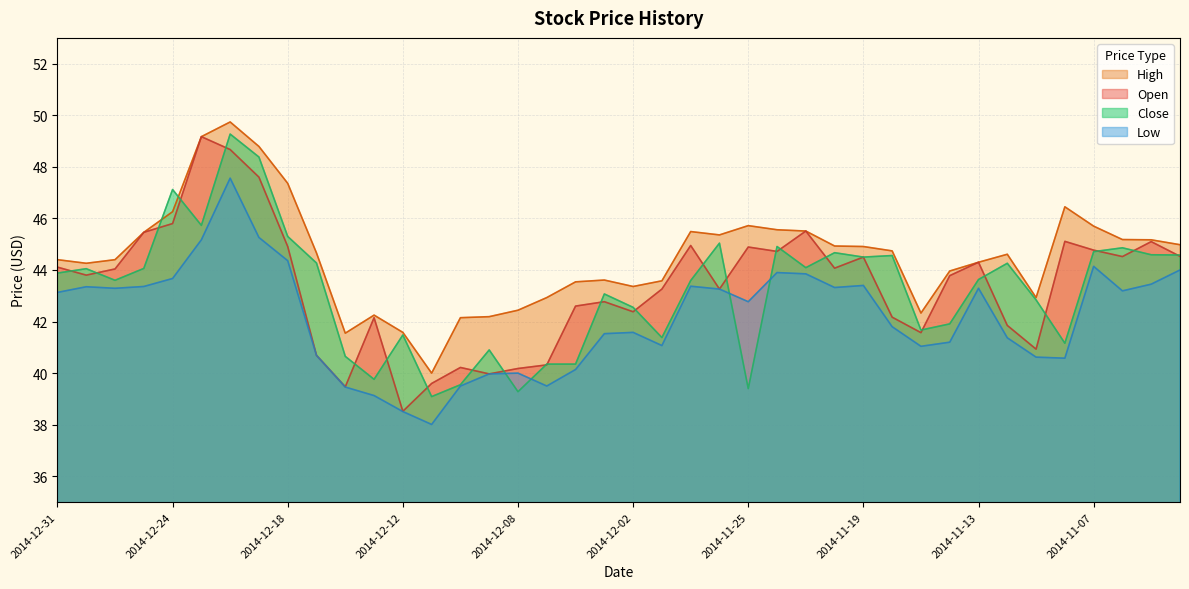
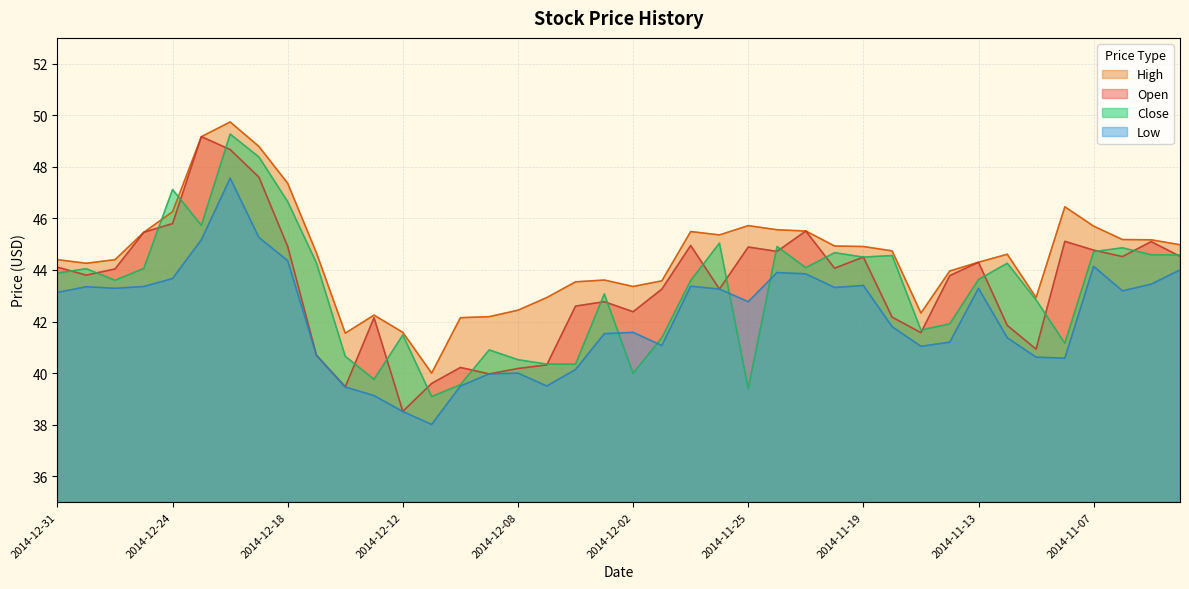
Close, 2014-12-18: 45.3 -> 46.7
Close, 2014-12-08: 39.3 -> 40.5
Close, 2014-12-02: 42.6 -> 40.0
